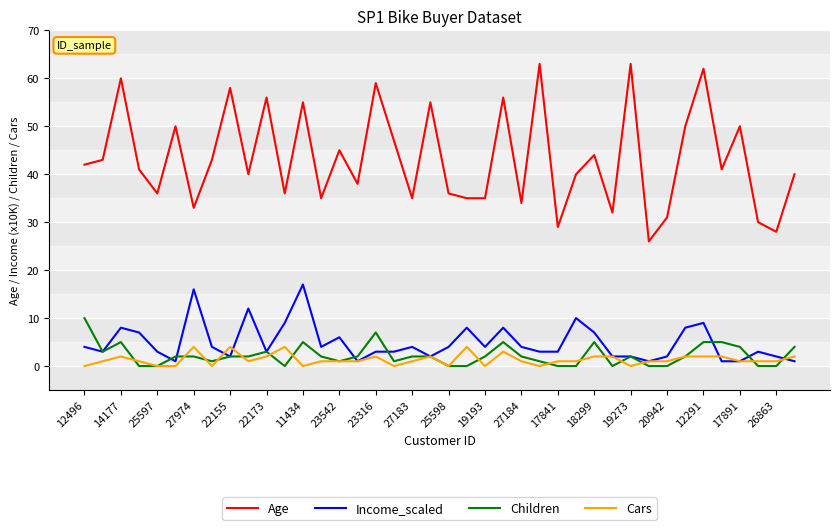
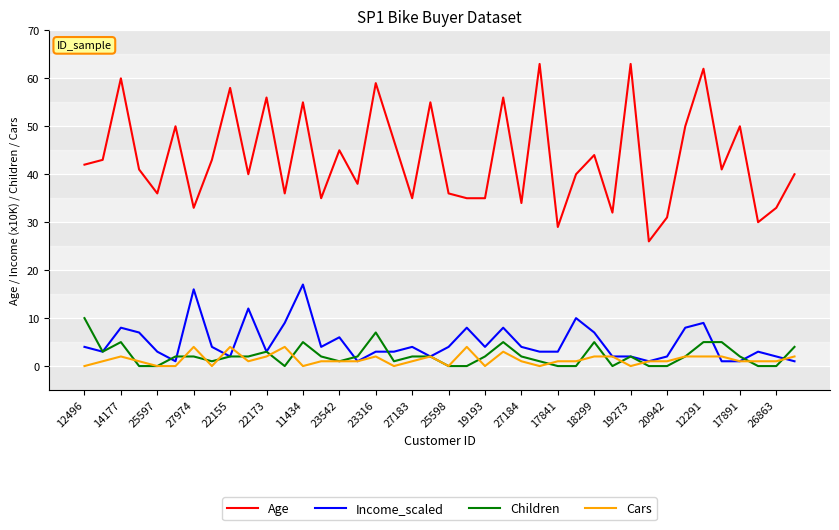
Children, 17891: 4 -> 2
Age, 26863: 28 -> 33
